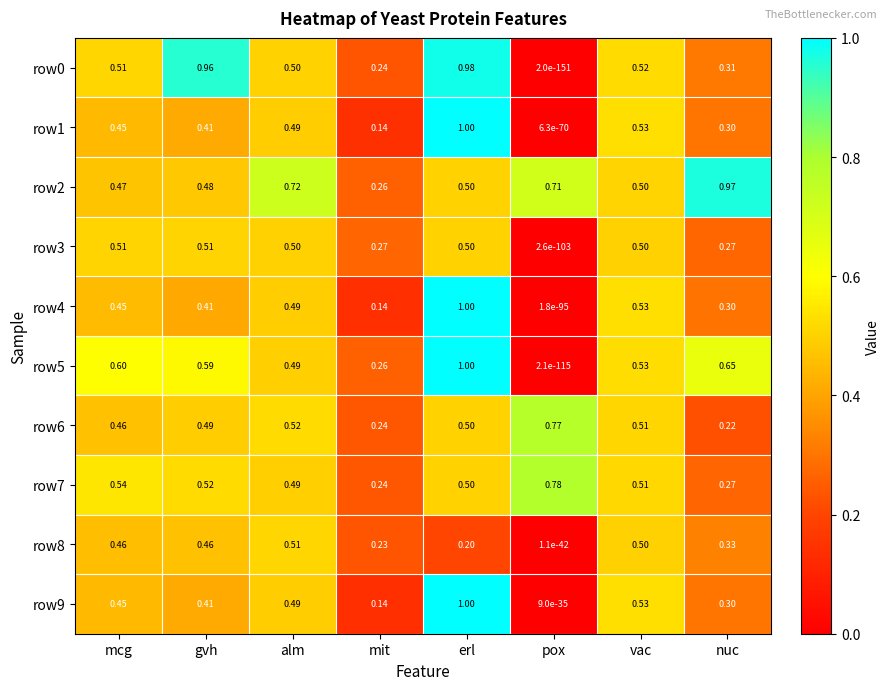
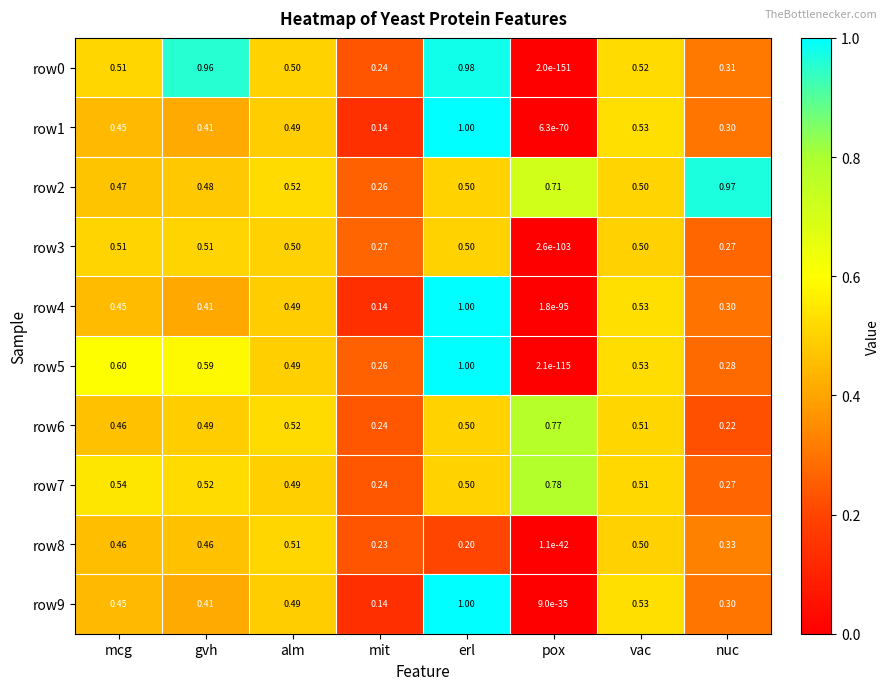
row2, alm: 0.72 -> 0.52
row5, nuc: 0.65 -> 0.28
